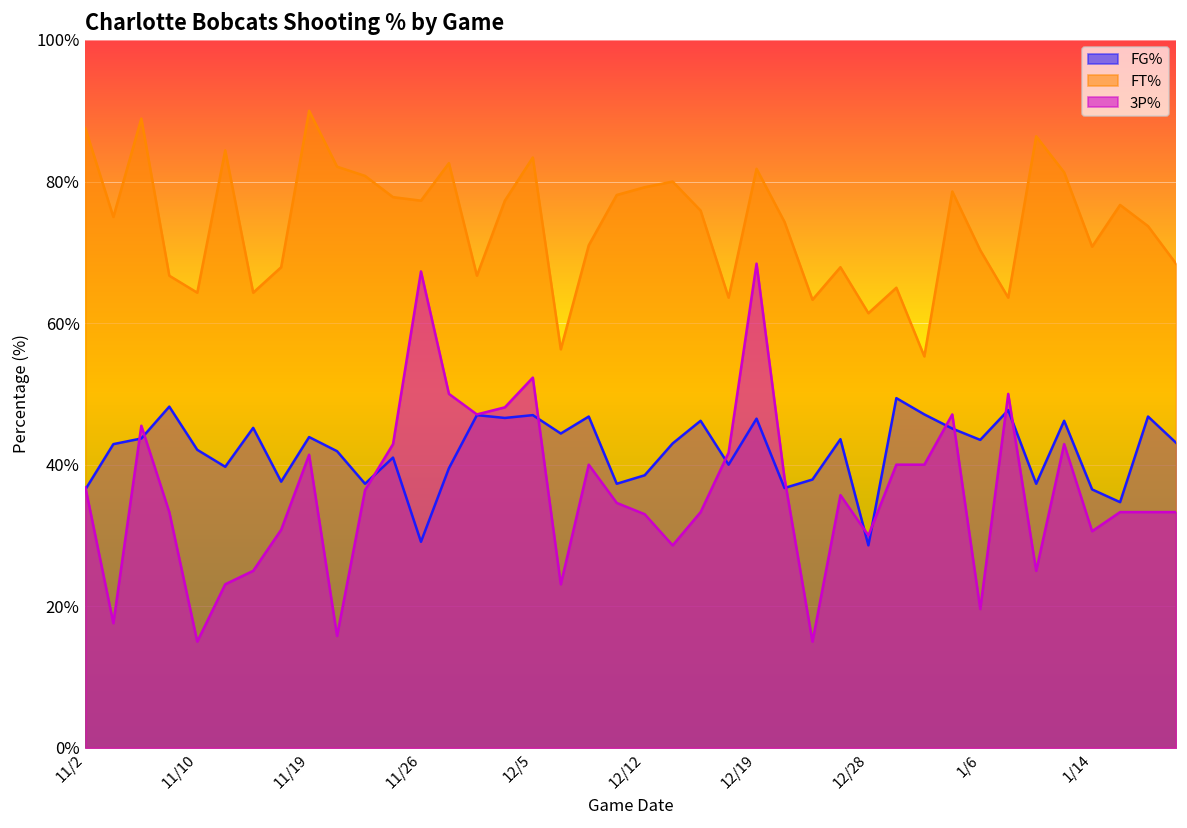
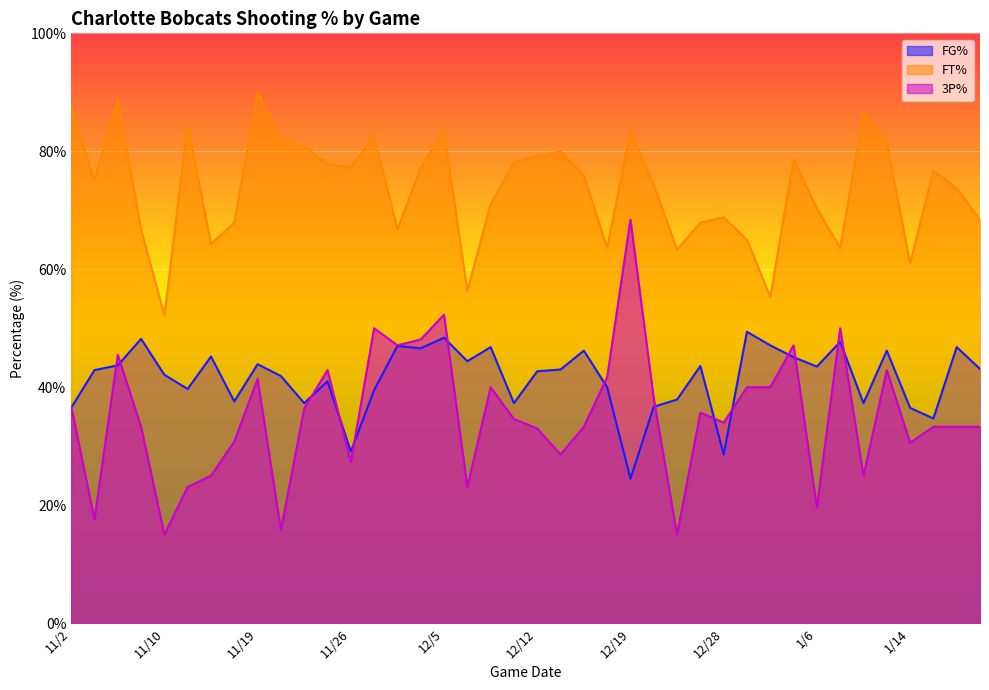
FT%, 11/10: 64% -> 52%
3P%, 11/26: 67% -> 27%
FG%, 12/5: 47% -> 48%
FG%, 12/12: 39% -> 43%
FG%, 12/19: 47% -> 25%
FT%, 12/19: 82% -> 83%
FT%, 12/28: 61% -> 69%
3P%, 12/28: 30% -> 34%
FT%, 1/14: 71% -> 61%
